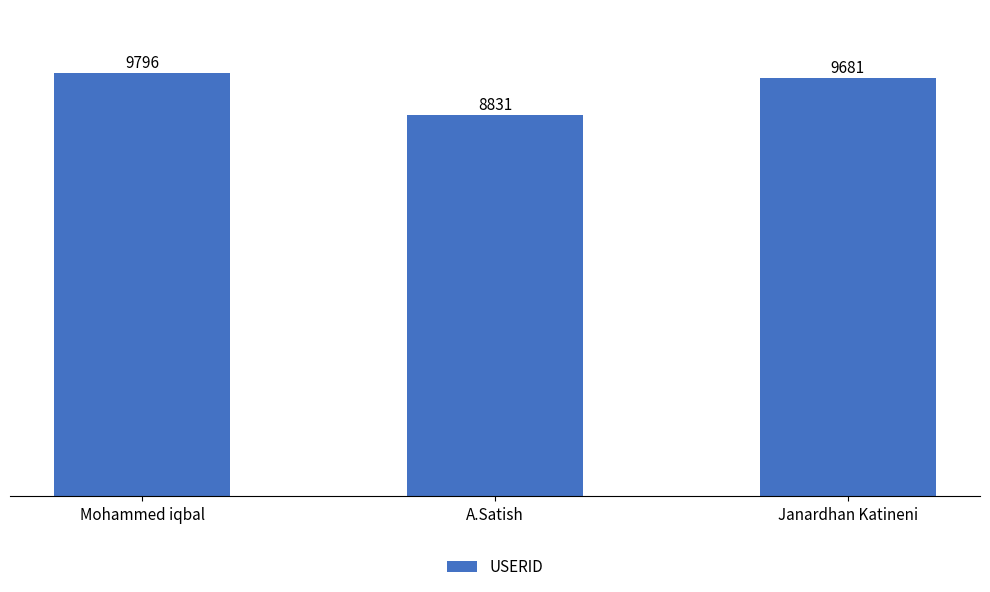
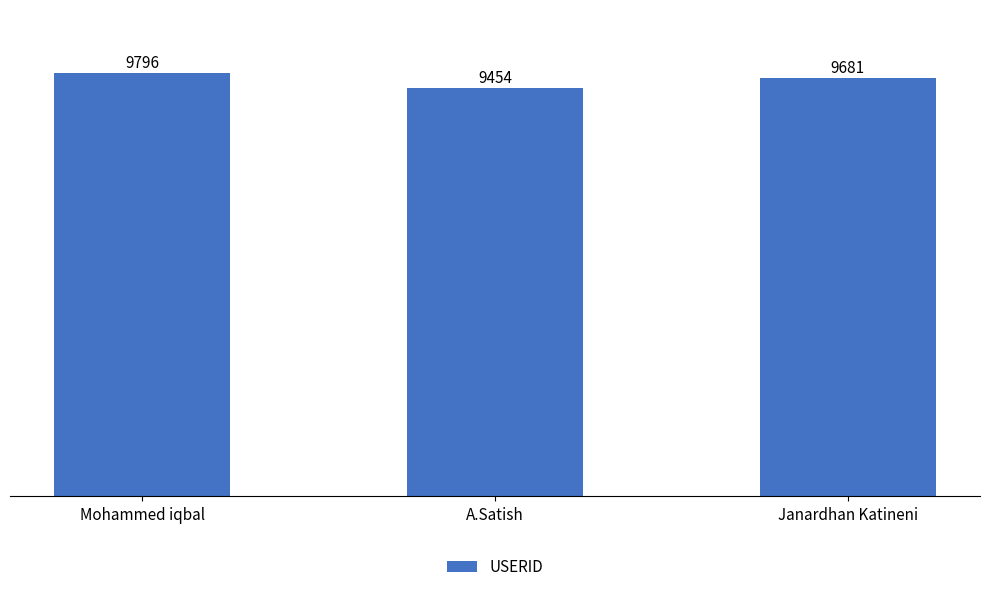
A.Satish: 8831 -> 9454
